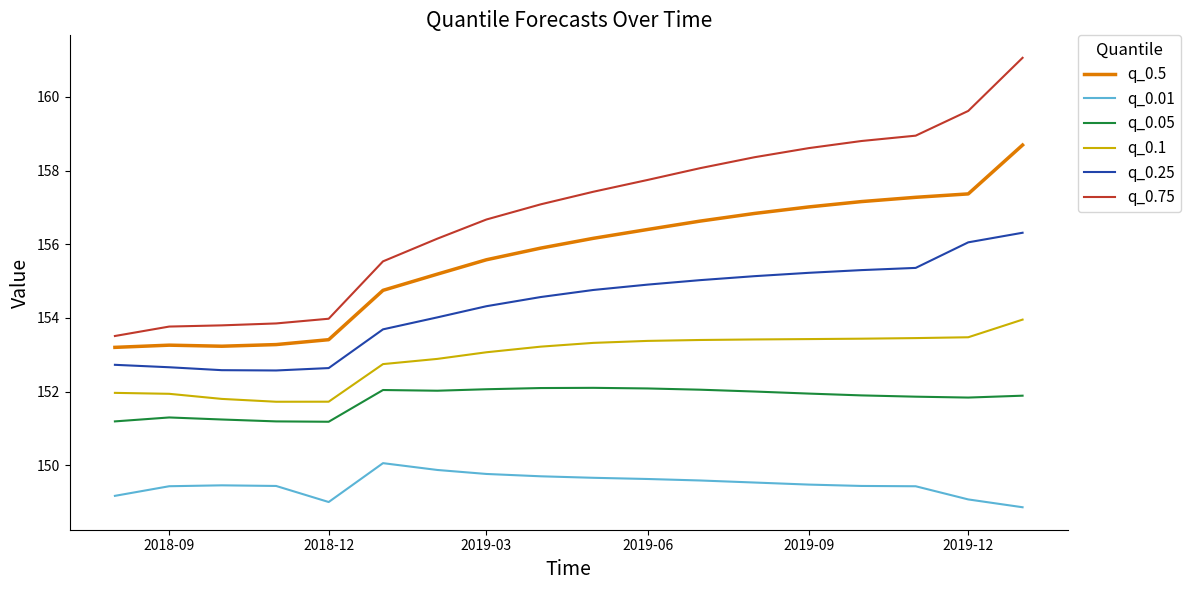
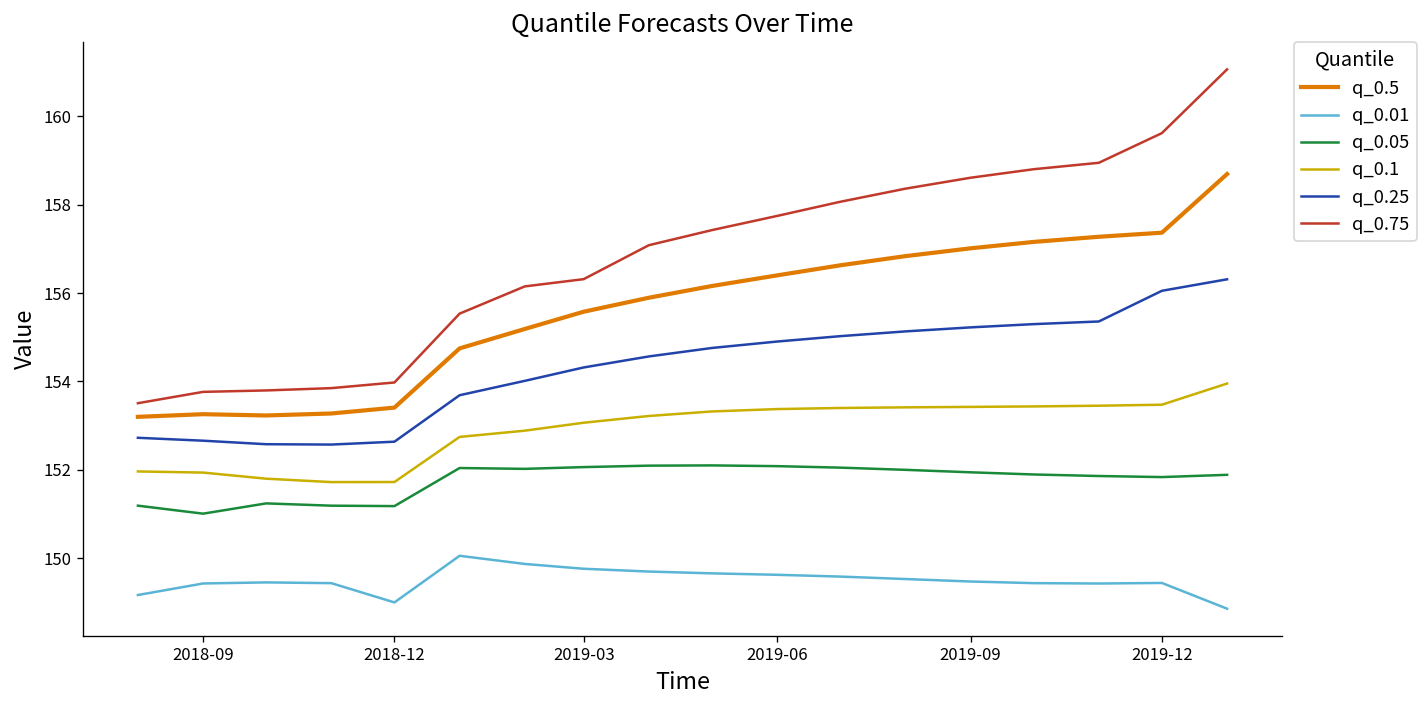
q_0.05, 2018-09: 151.3 -> 151.0
q_0.75, 2019-03: 156.7 -> 156.3
q_0.01, 2019-12: 149.1 -> 149.4
